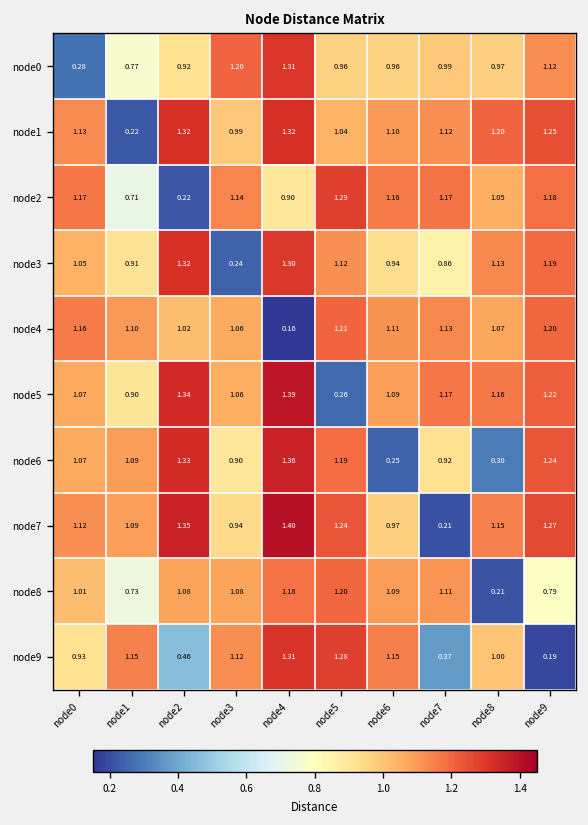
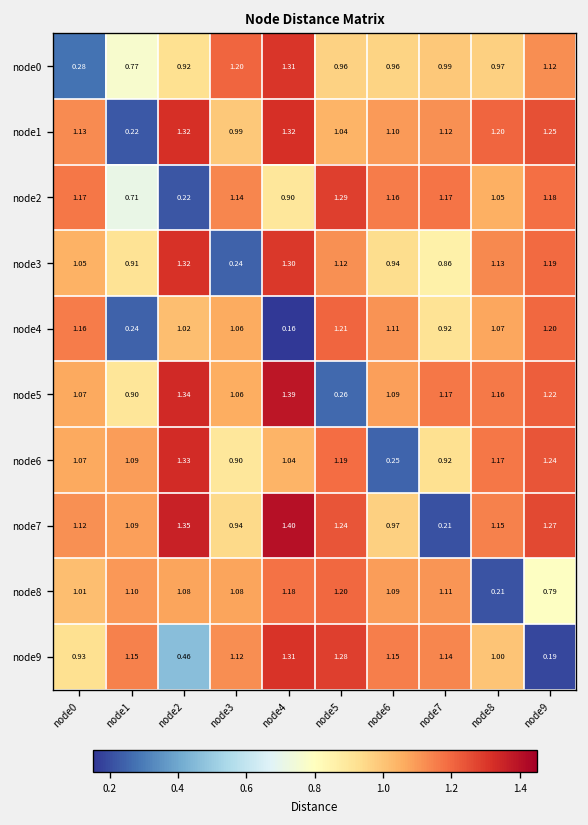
node4, node1: 1.10 -> 0.24
node4, node7: 1.13 -> 0.92
node6, node4: 1.36 -> 1.04
node6, node8: 0.30 -> 1.17
node8, node1: 0.73 -> 1.10
node9, node7: 0.37 -> 1.14
